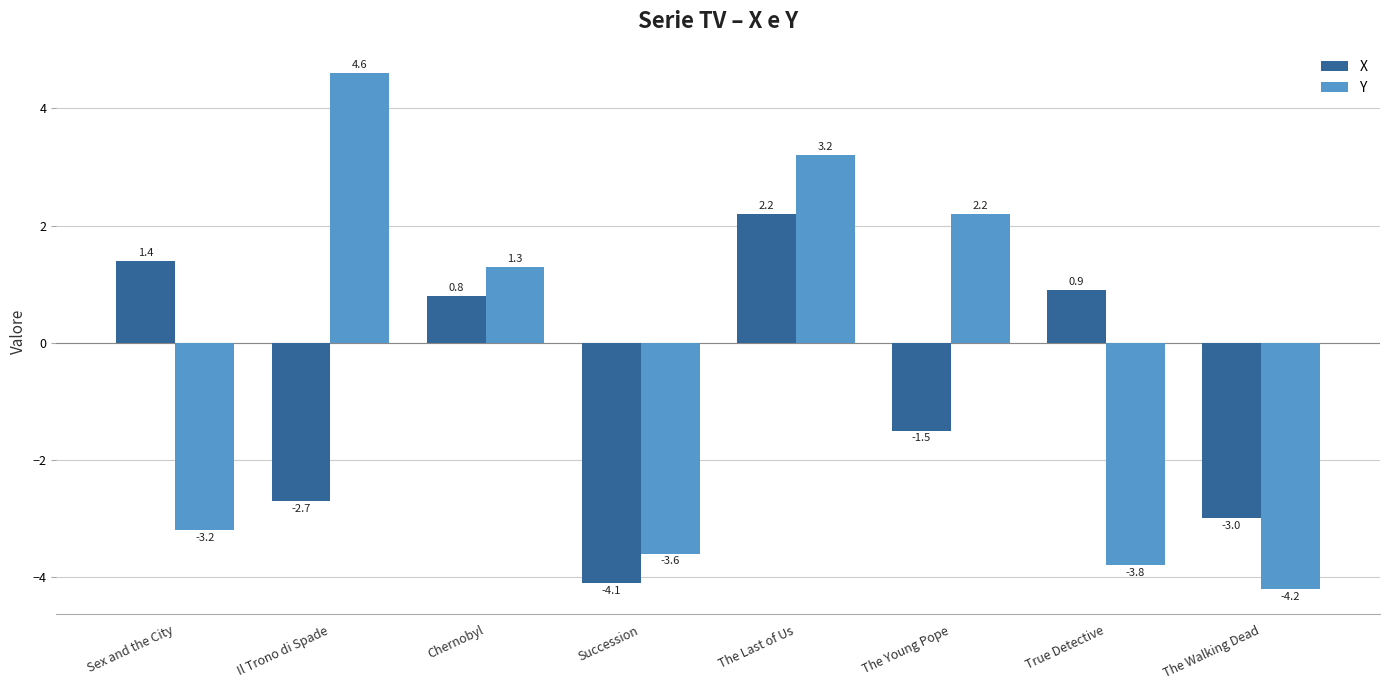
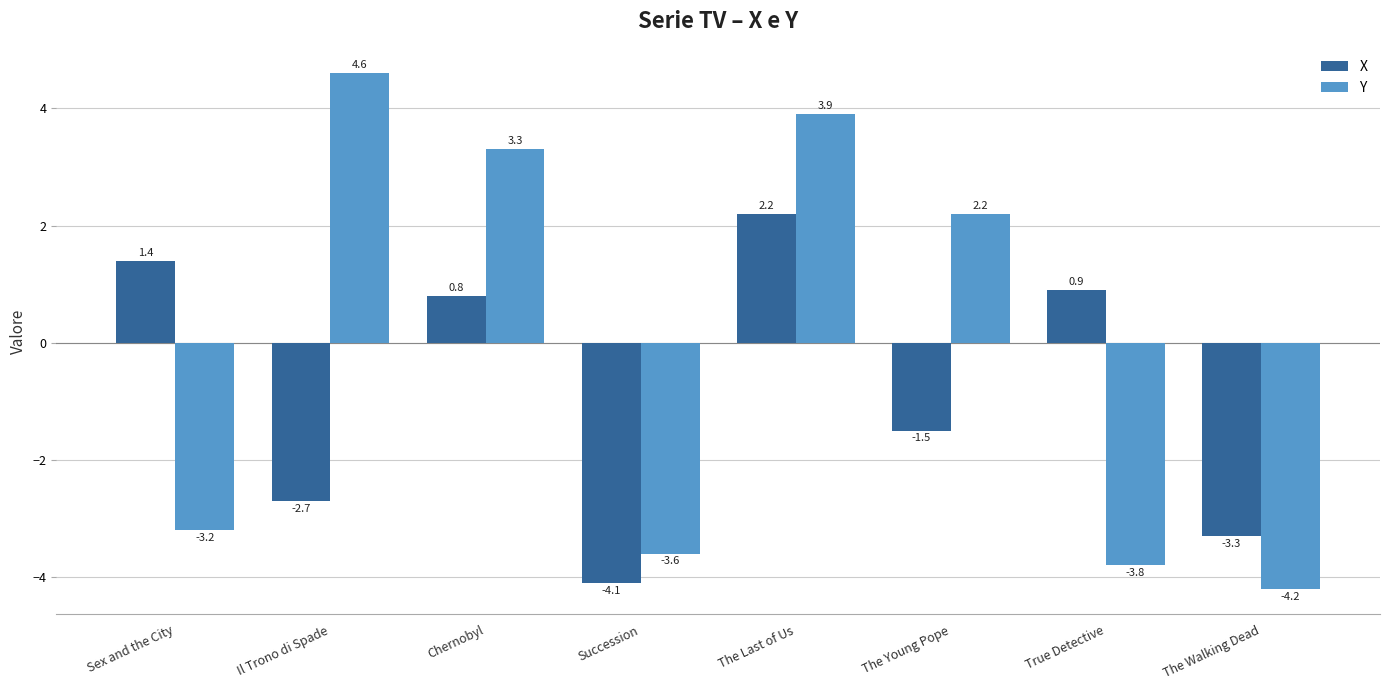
Y, Chernobyl: 1.3 -> 3.3
Y, The Last of Us: 3.2 -> 3.9
X, The Walking Dead: -3.0 -> -3.3
